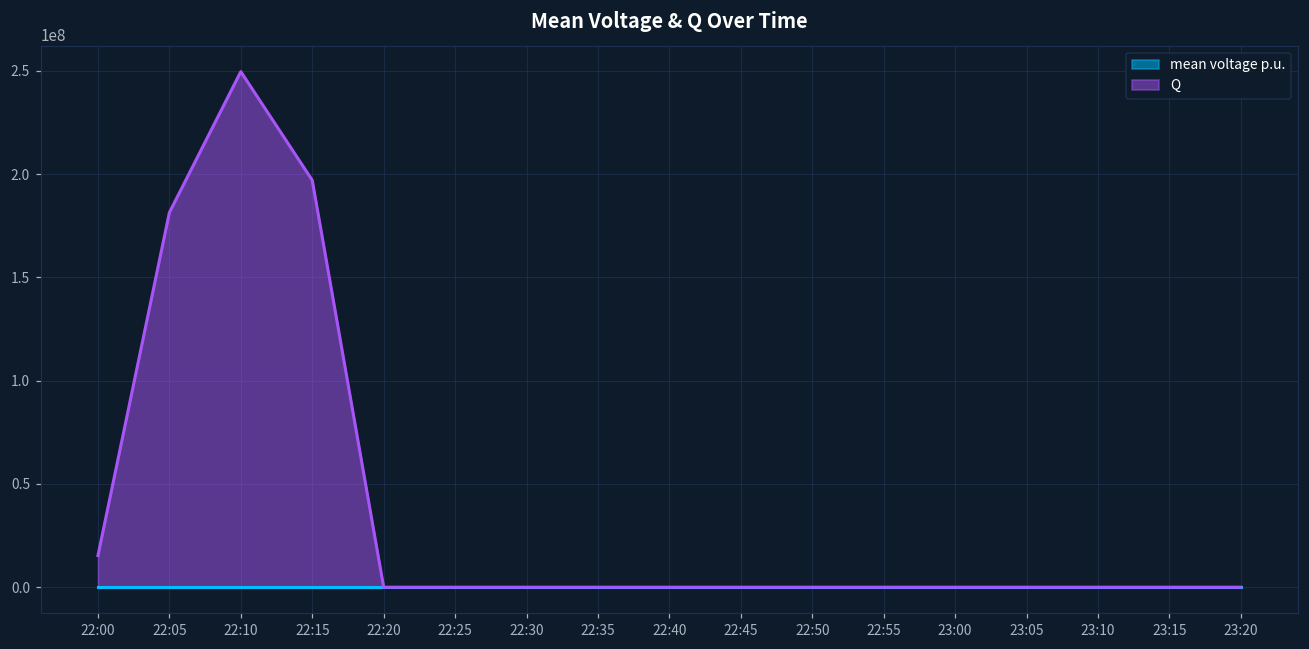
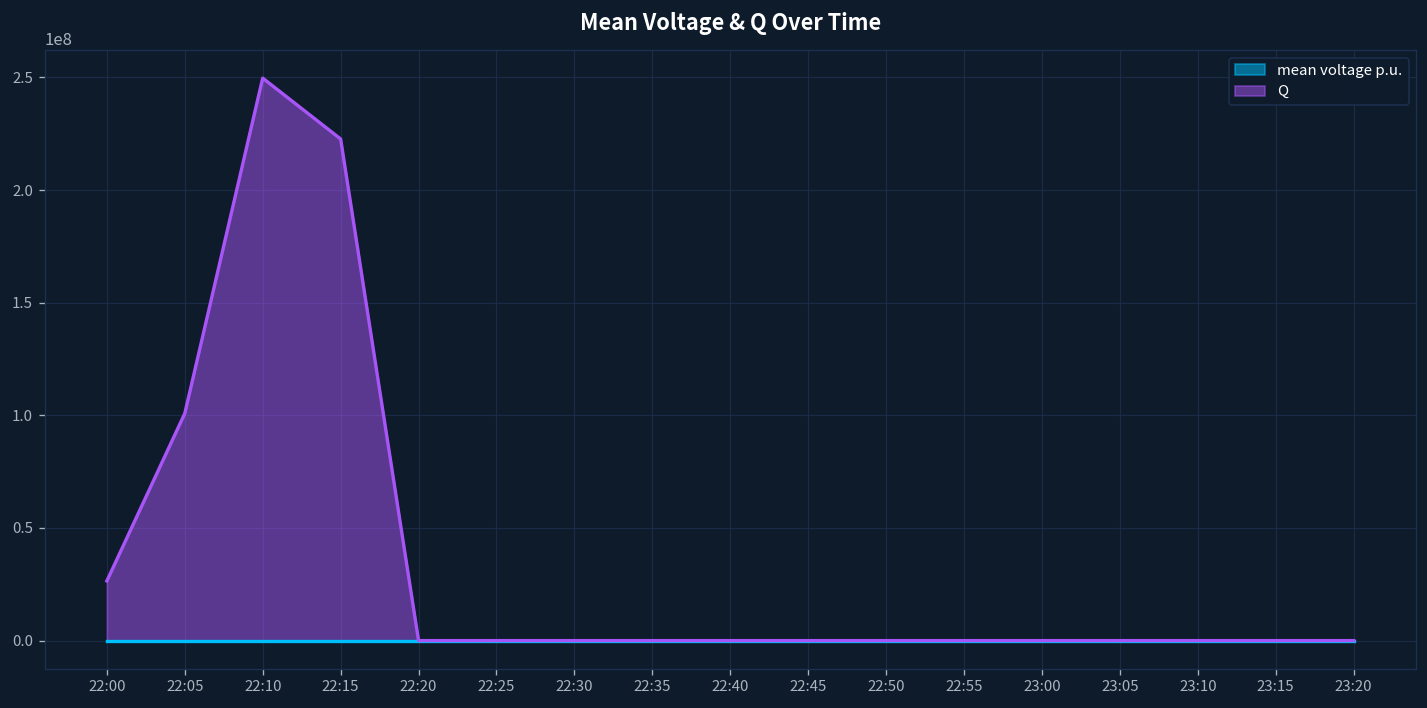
Q, 22:00: 15000000 -> 26000000
Q, 22:05: 181000000 -> 101000000
Q, 22:15: 197000000 -> 223000000
